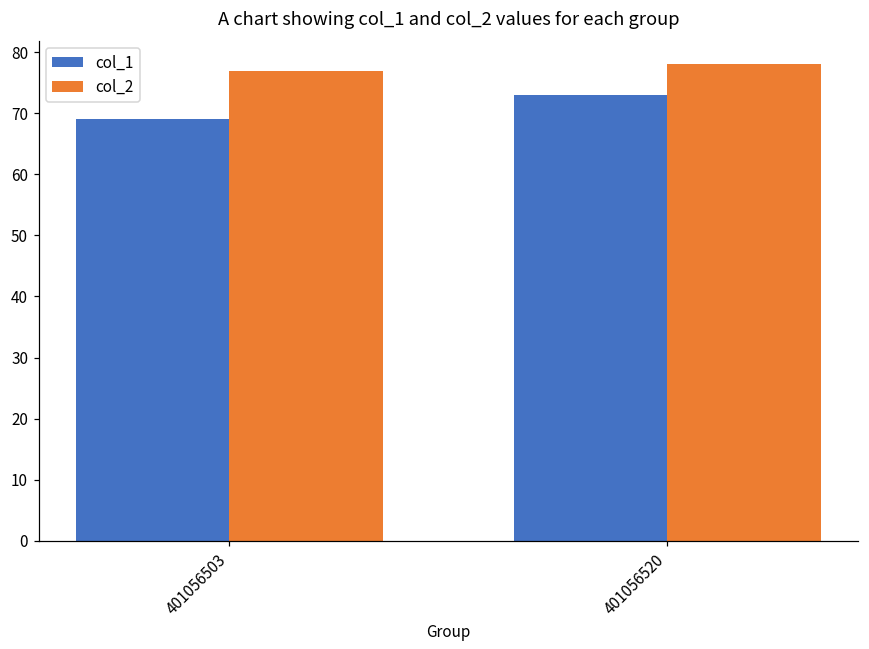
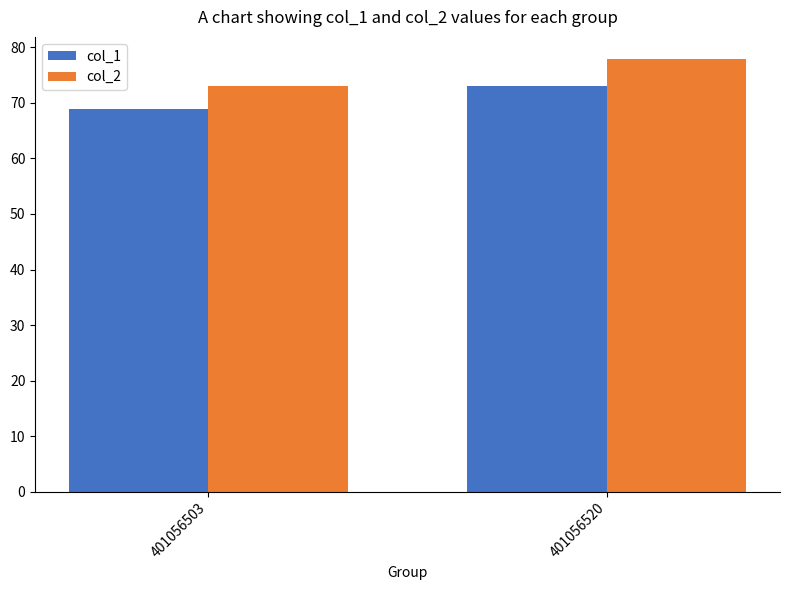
col_2, 401056503: 77 -> 73
